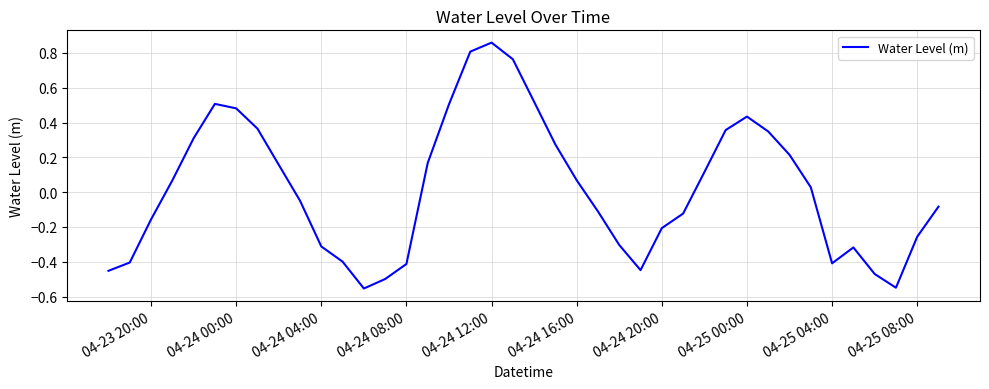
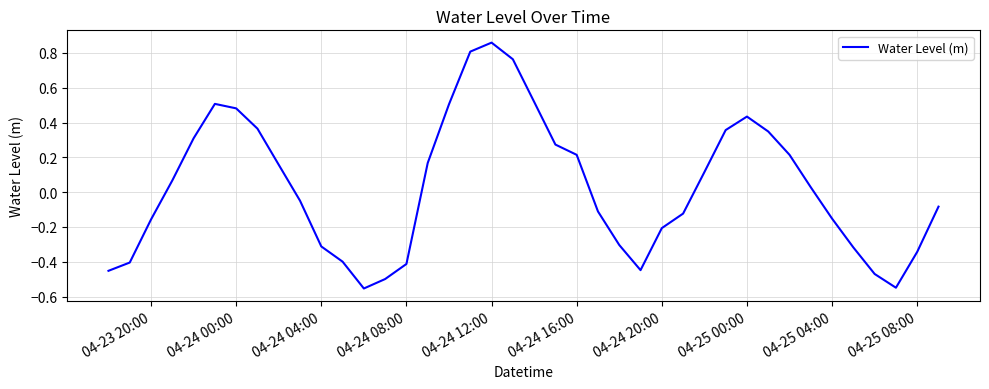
04-24 16:00: 0.07 -> 0.21
04-25 04:00: -0.41 -> -0.15
04-25 08:00: -0.26 -> -0.34
